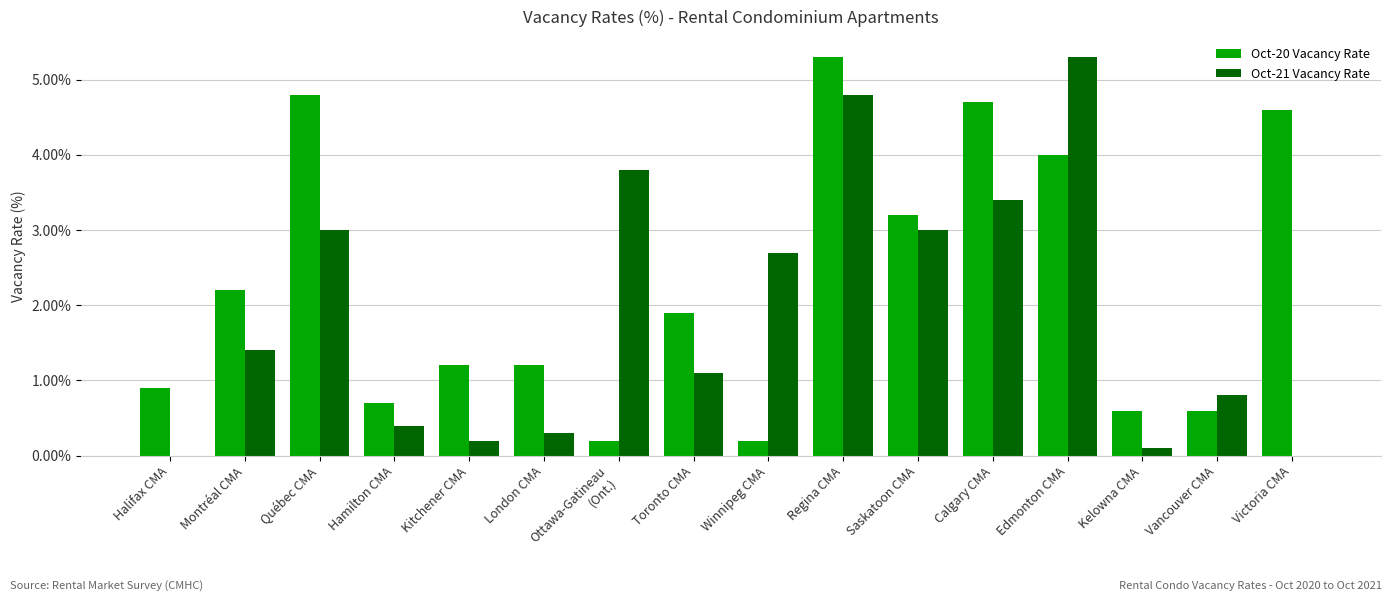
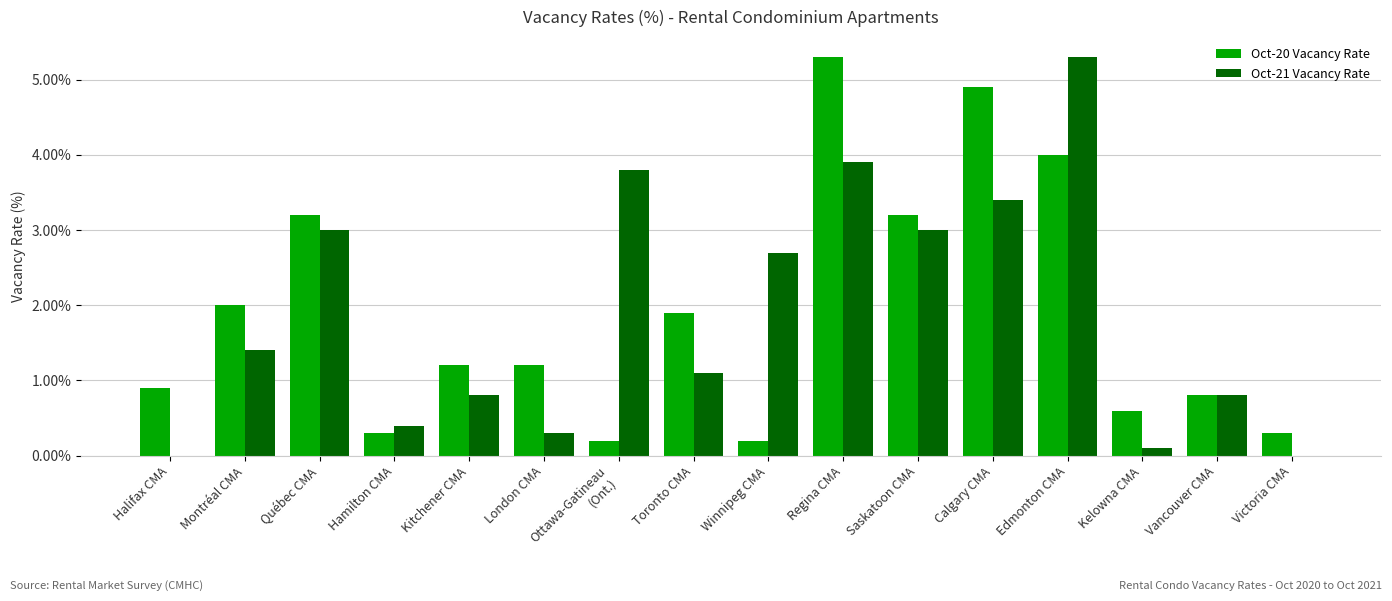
Oct-20 Vacancy Rate, Montréal CMA: 2.2% -> 2.0%
Oct-20 Vacancy Rate, Québec CMA: 4.8% -> 3.2%
Oct-20 Vacancy Rate, Hamilton CMA: 0.7% -> 0.3%
Oct-21 Vacancy Rate, Kitchener CMA: 0.2% -> 0.8%
Oct-21 Vacancy Rate, Regina CMA: 4.8% -> 3.9%
Oct-20 Vacancy Rate, Calgary CMA: 4.7% -> 4.9%
Oct-20 Vacancy Rate, Vancouver CMA: 0.6% -> 0.8%
Oct-20 Vacancy Rate, Victoria CMA: 4.6% -> 0.3%
